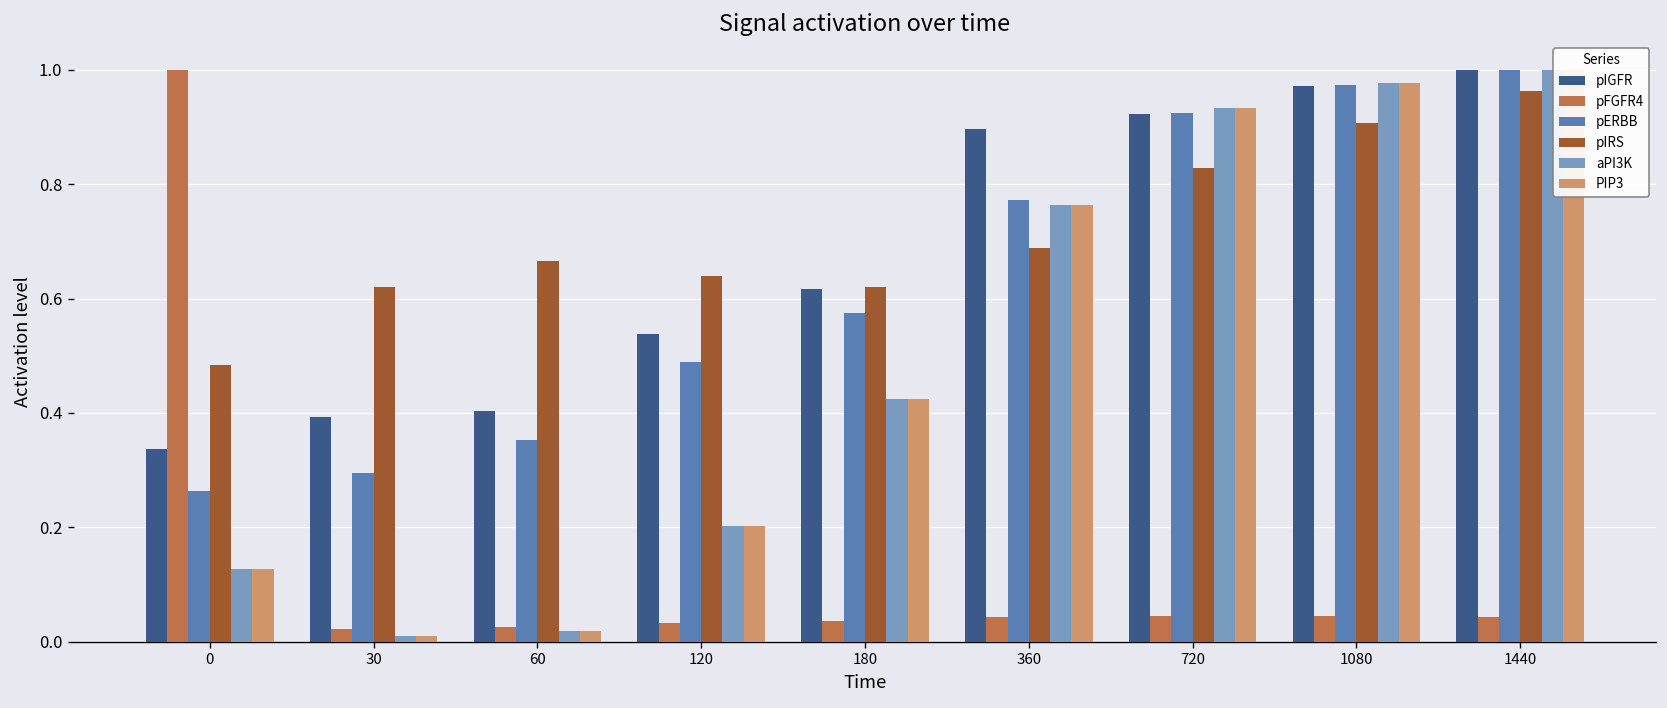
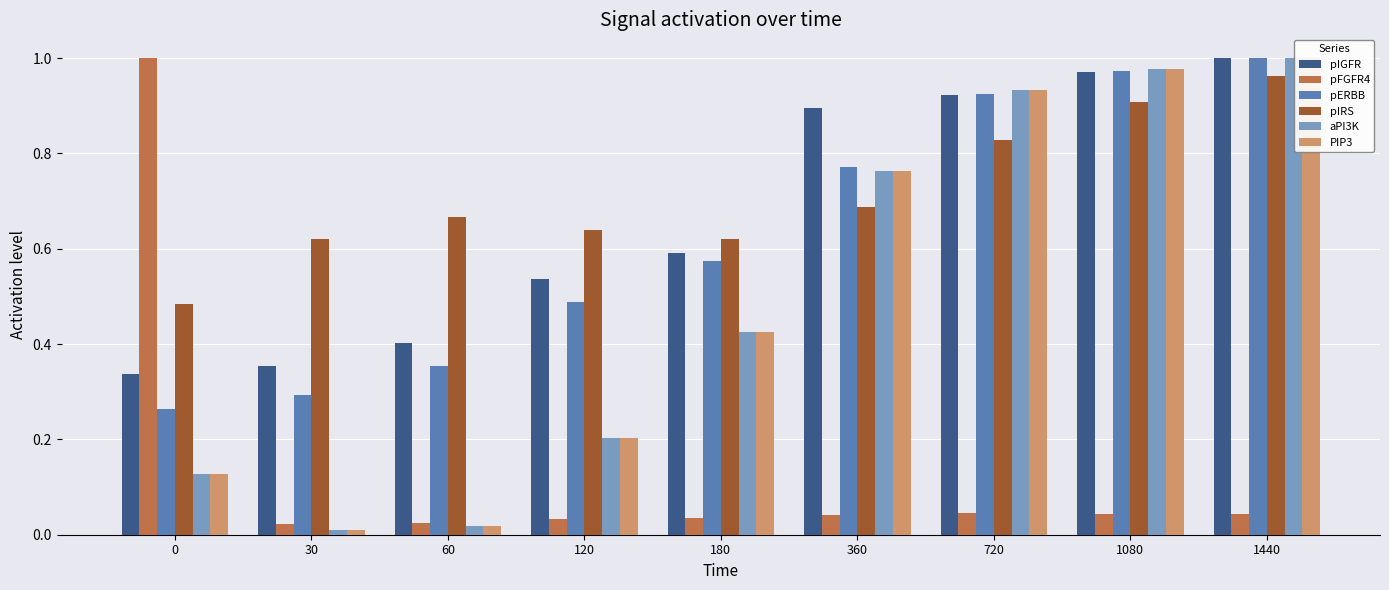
pIGFR, 30: 0.39 -> 0.35
pIGFR, 180: 0.62 -> 0.59
